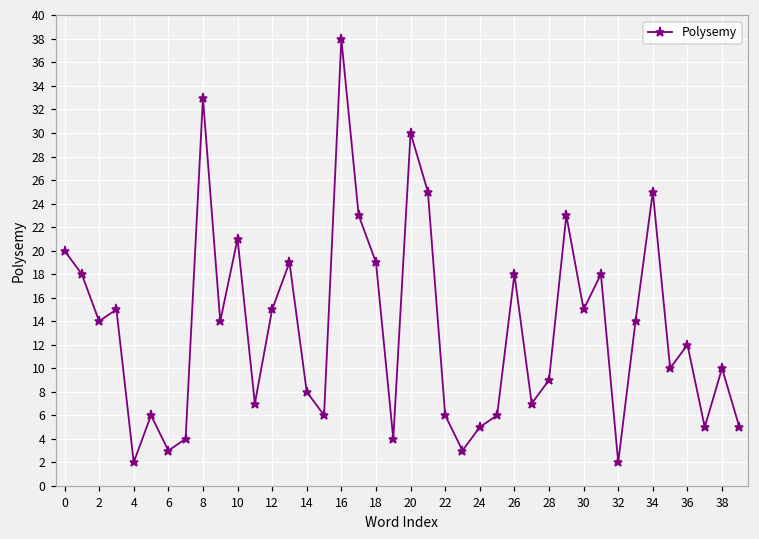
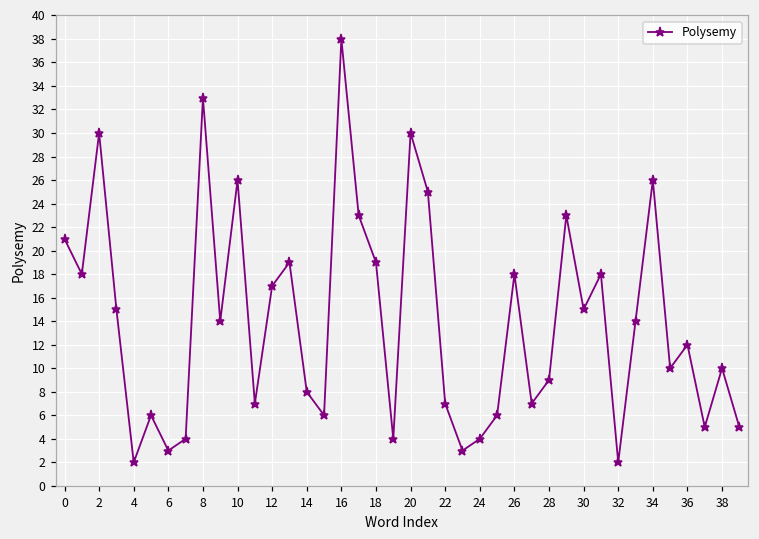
0: 20 -> 21
2: 14 -> 30
10: 21 -> 26
12: 15 -> 17
22: 6 -> 7
24: 5 -> 4
34: 25 -> 26
